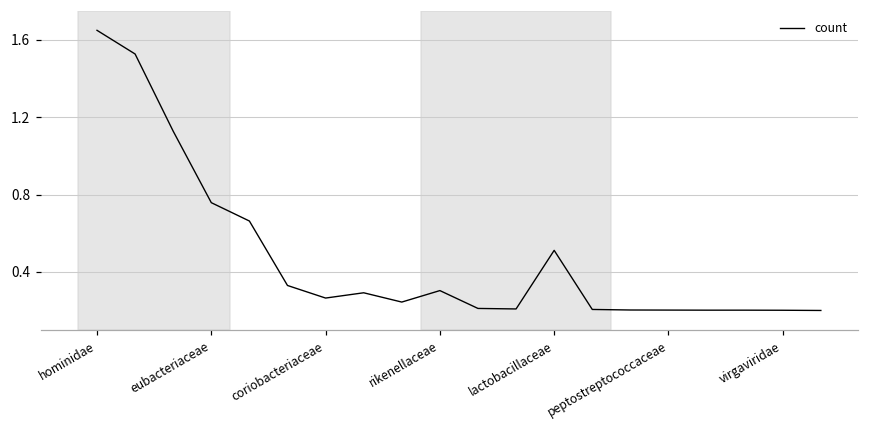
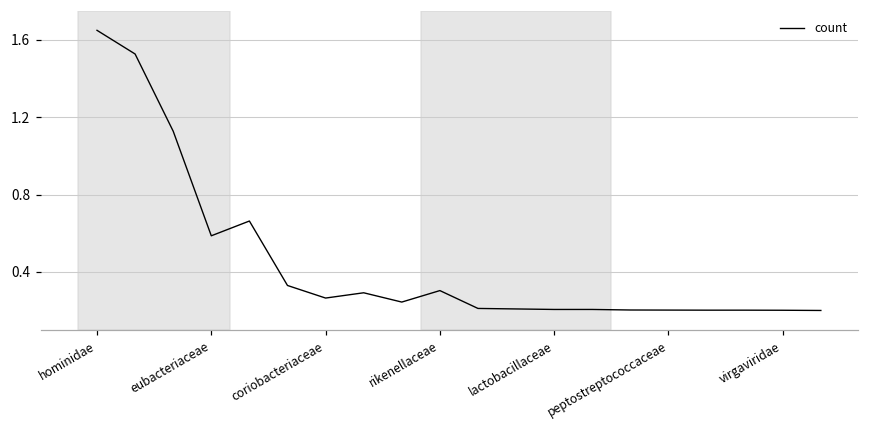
eubacteriaceae: 0.76 -> 0.59
lactobacillaceae: 0.51 -> 0.21
